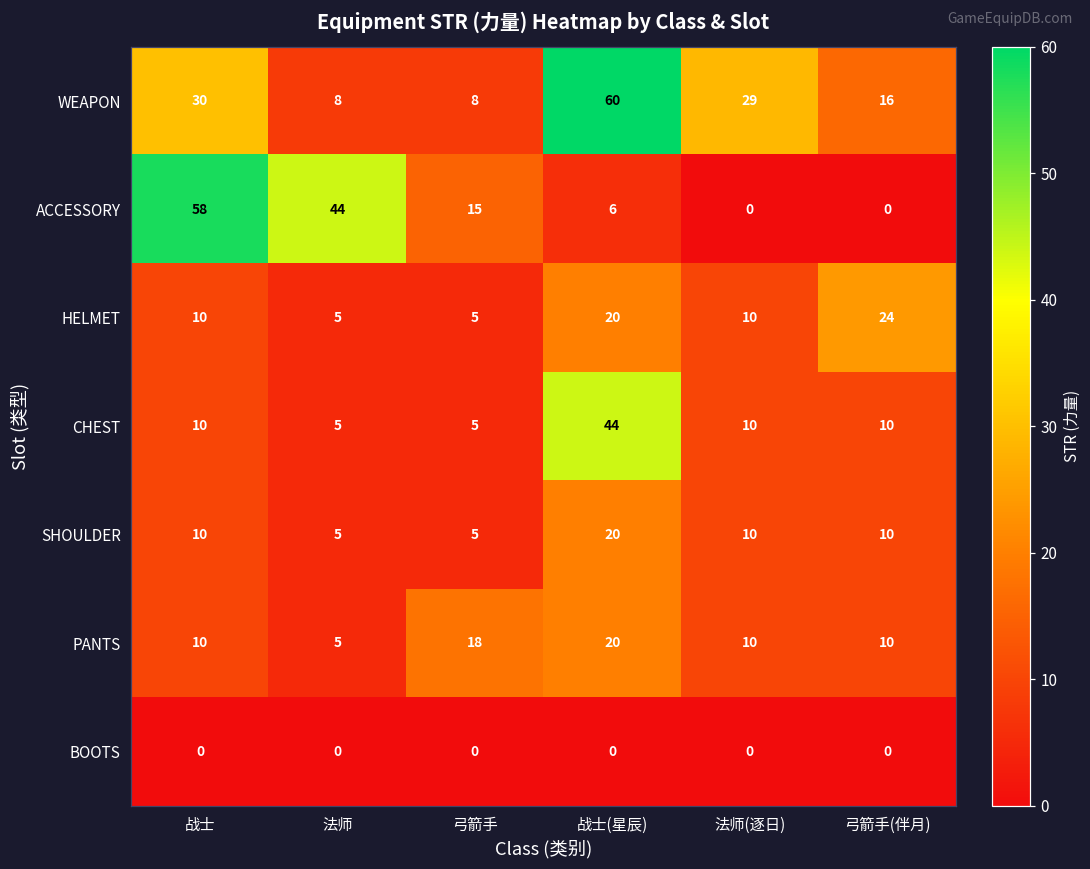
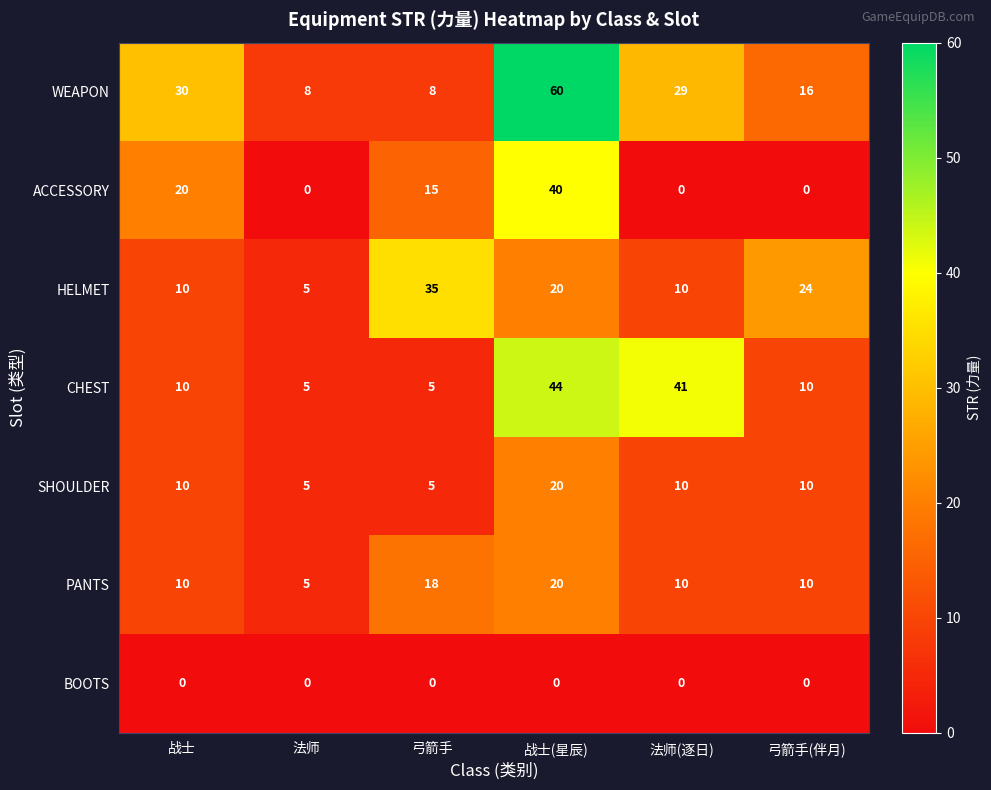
ACCESSORY, 战士: 58 -> 20
ACCESSORY, 法师: 44 -> 0
ACCESSORY, 战士(星辰): 6 -> 40
HELMET, 弓箭手: 5 -> 35
CHEST, 法师(逐日): 10 -> 41
